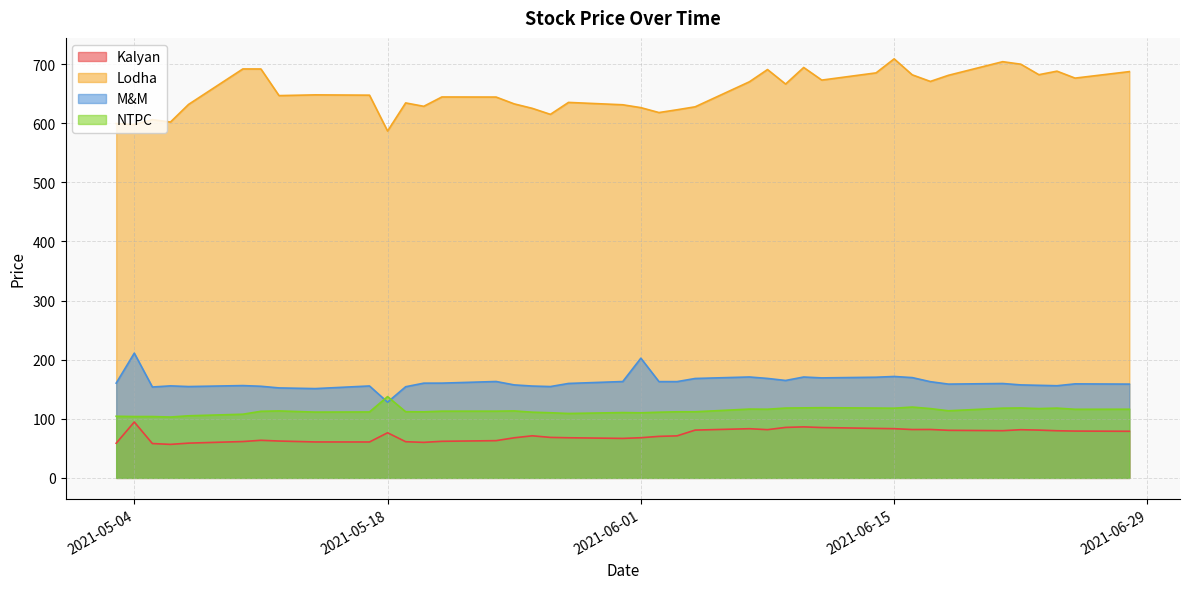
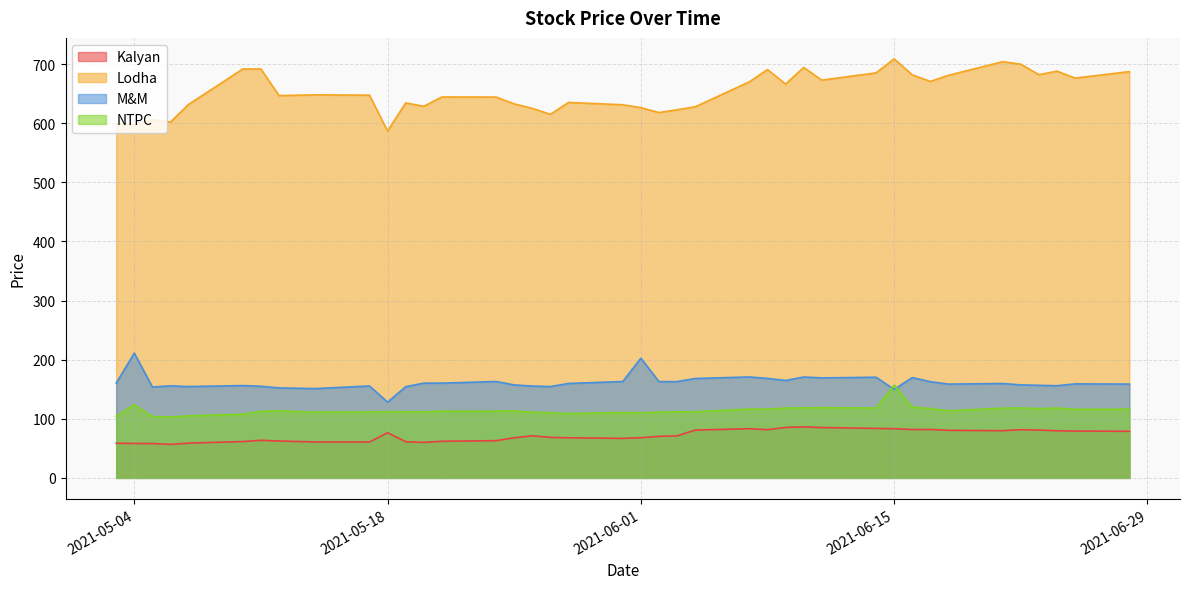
Kalyan, 2021-05-04: 90 -> 60
NTPC, 2021-05-04: 100 -> 120
NTPC, 2021-05-18: 140 -> 110
M&M, 2021-06-15: 170 -> 150
NTPC, 2021-06-15: 120 -> 160
